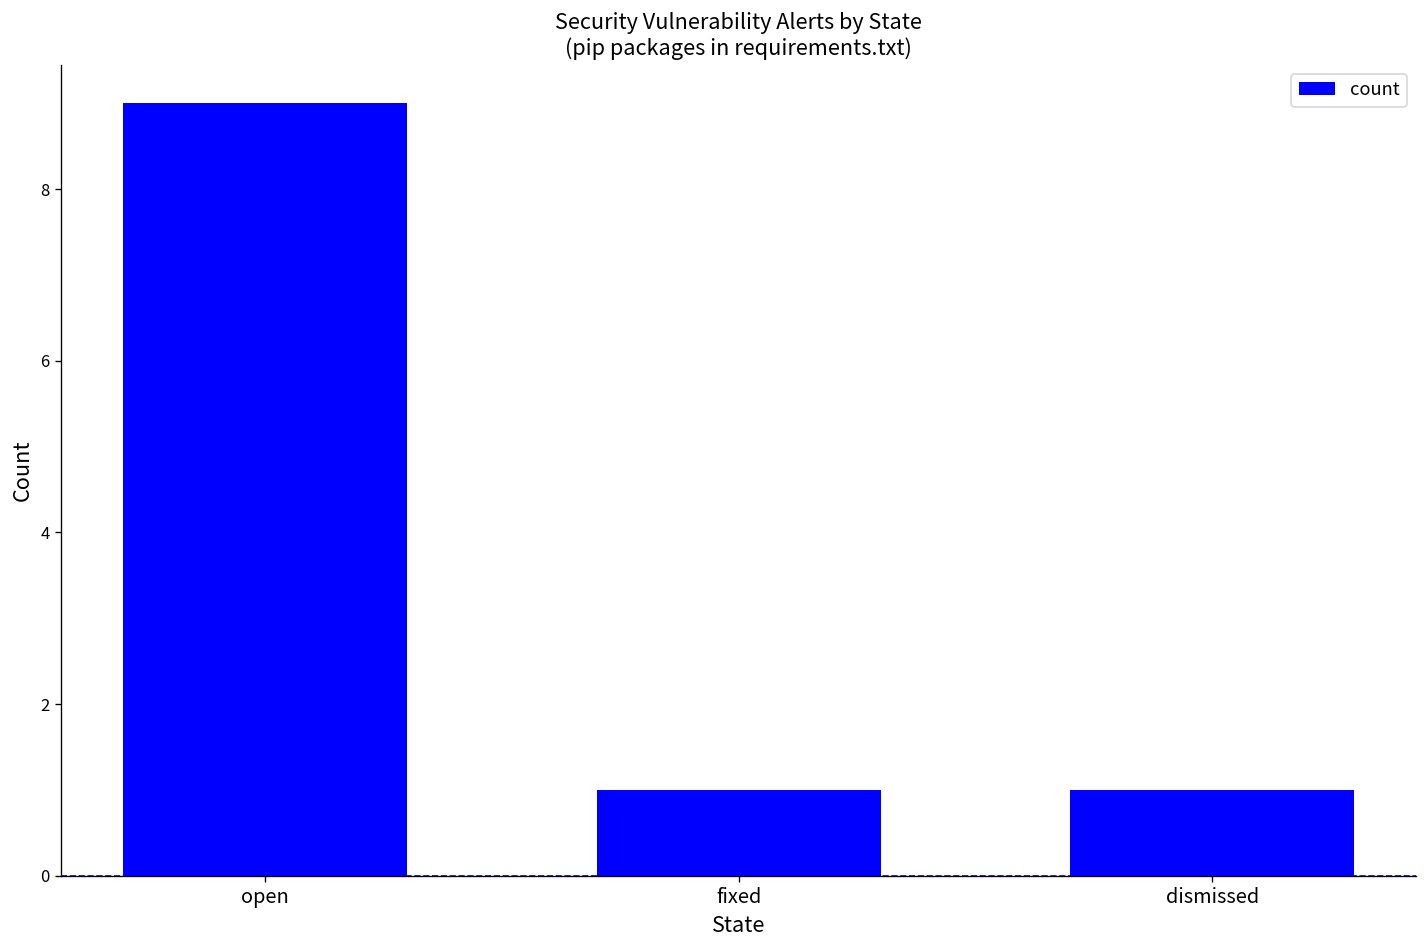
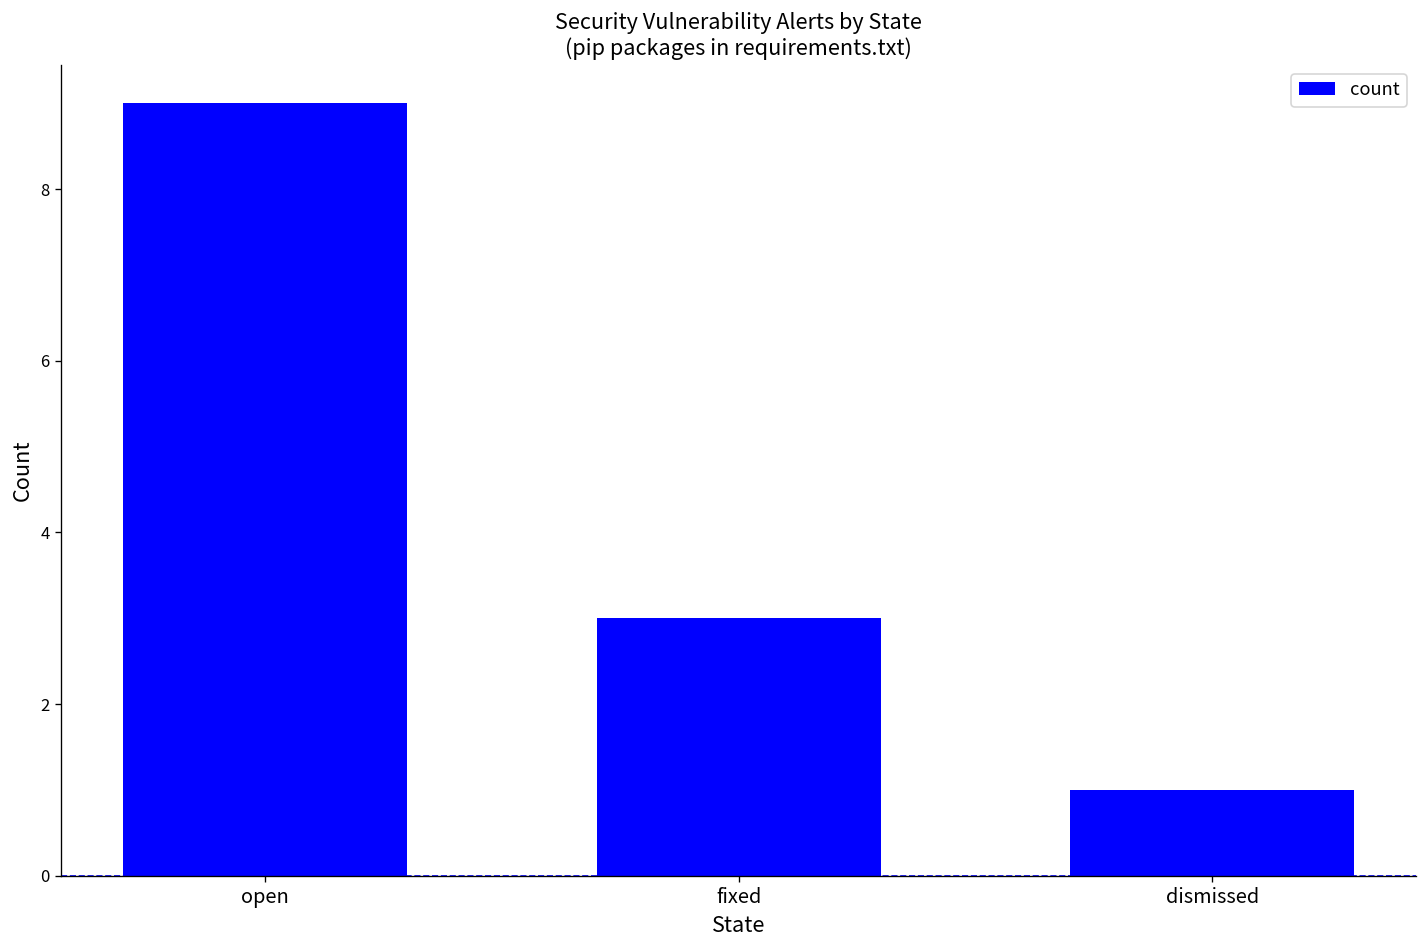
fixed: 1 -> 3
